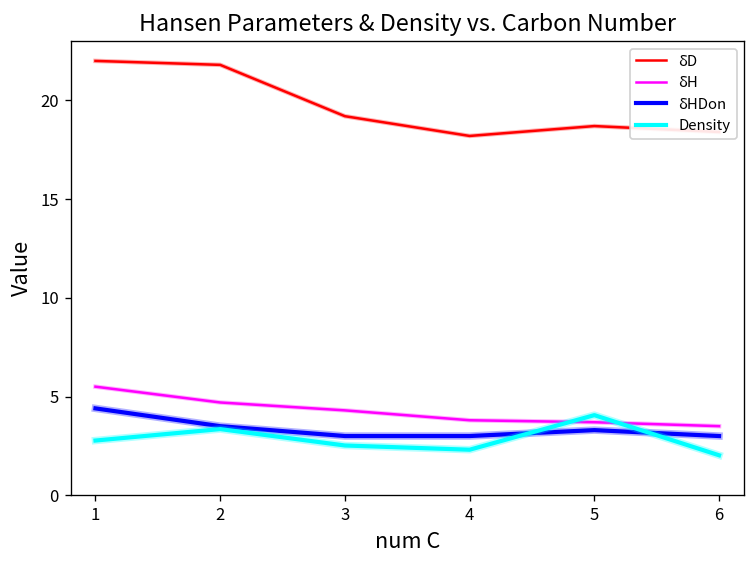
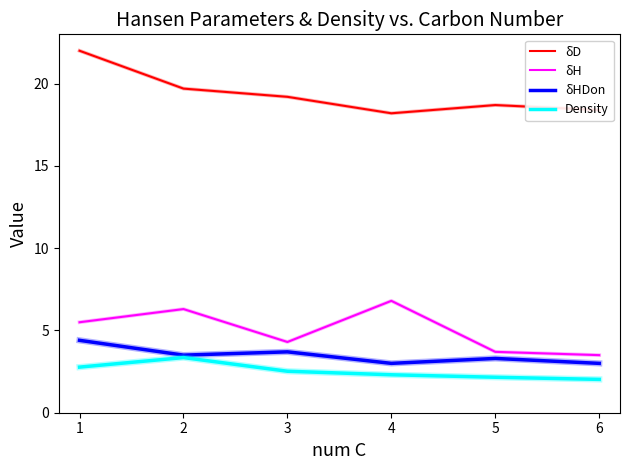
δD, 2: 21.8 -> 19.7
δH, 2: 4.7 -> 6.3
δHDon, 3: 3.0 -> 3.7
δH, 4: 3.8 -> 6.8
Density, 5: 4.1 -> 2.2
